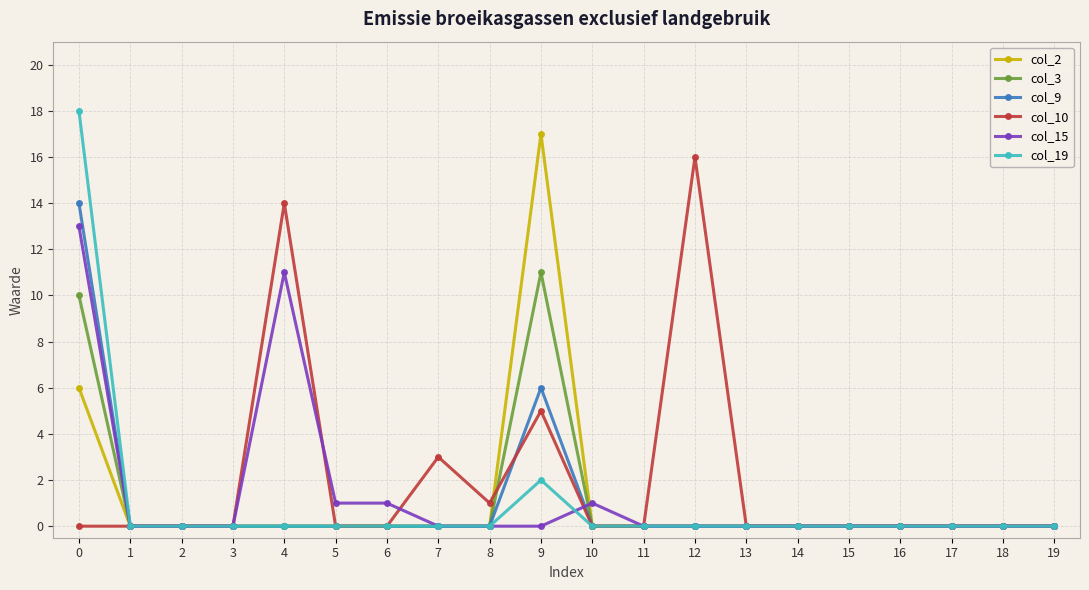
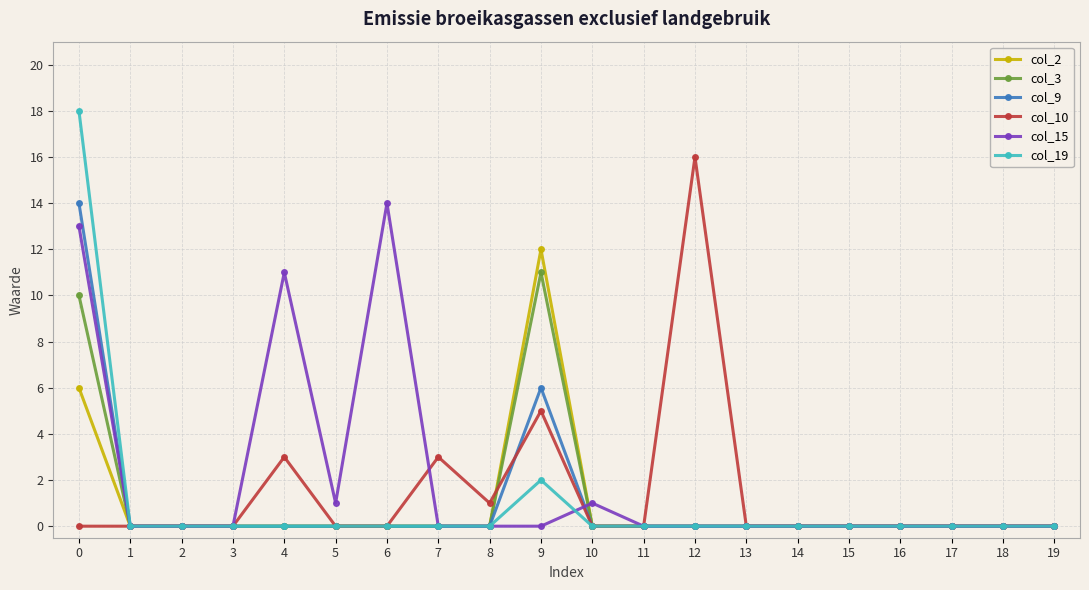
col_10, 4: 14 -> 3
col_15, 6: 1 -> 14
col_2, 9: 17 -> 12
